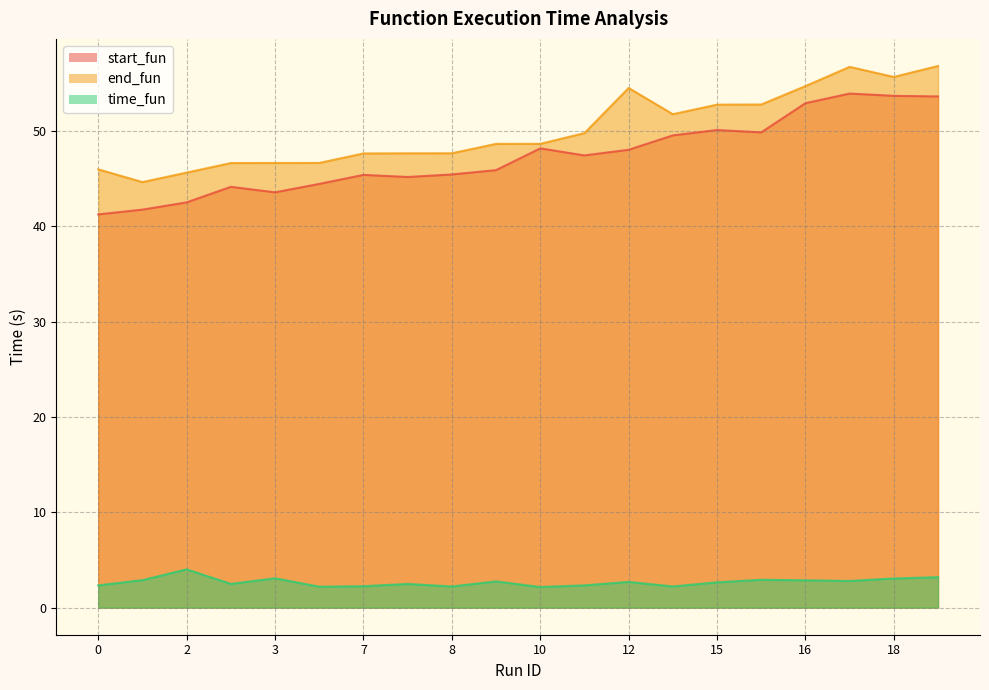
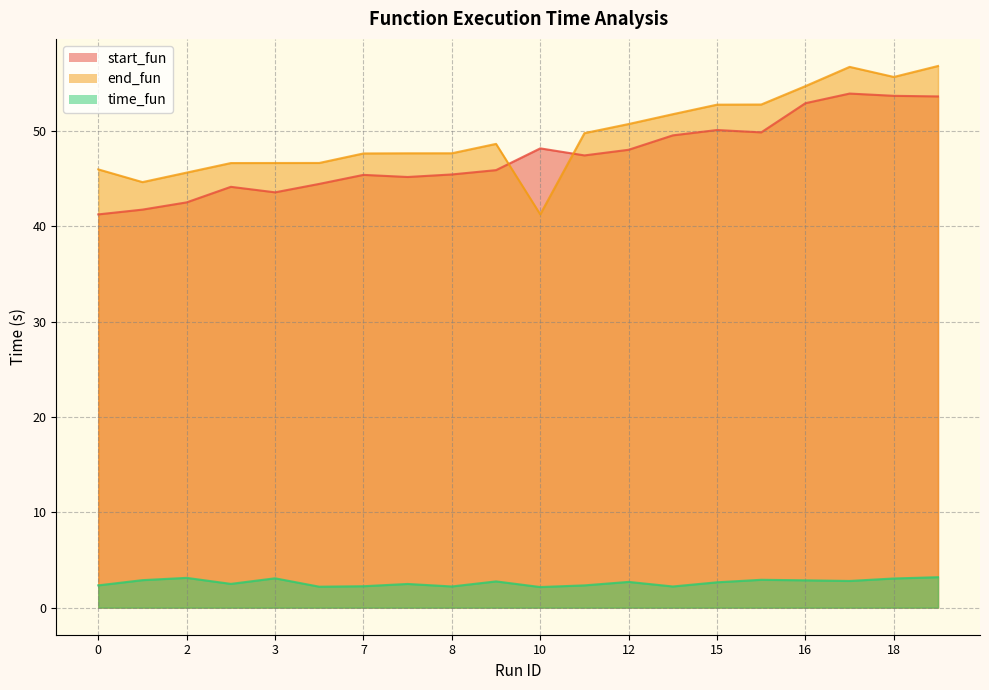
time_fun, 2: 4 -> 3
end_fun, 10: 49 -> 41
end_fun, 12: 55 -> 51
